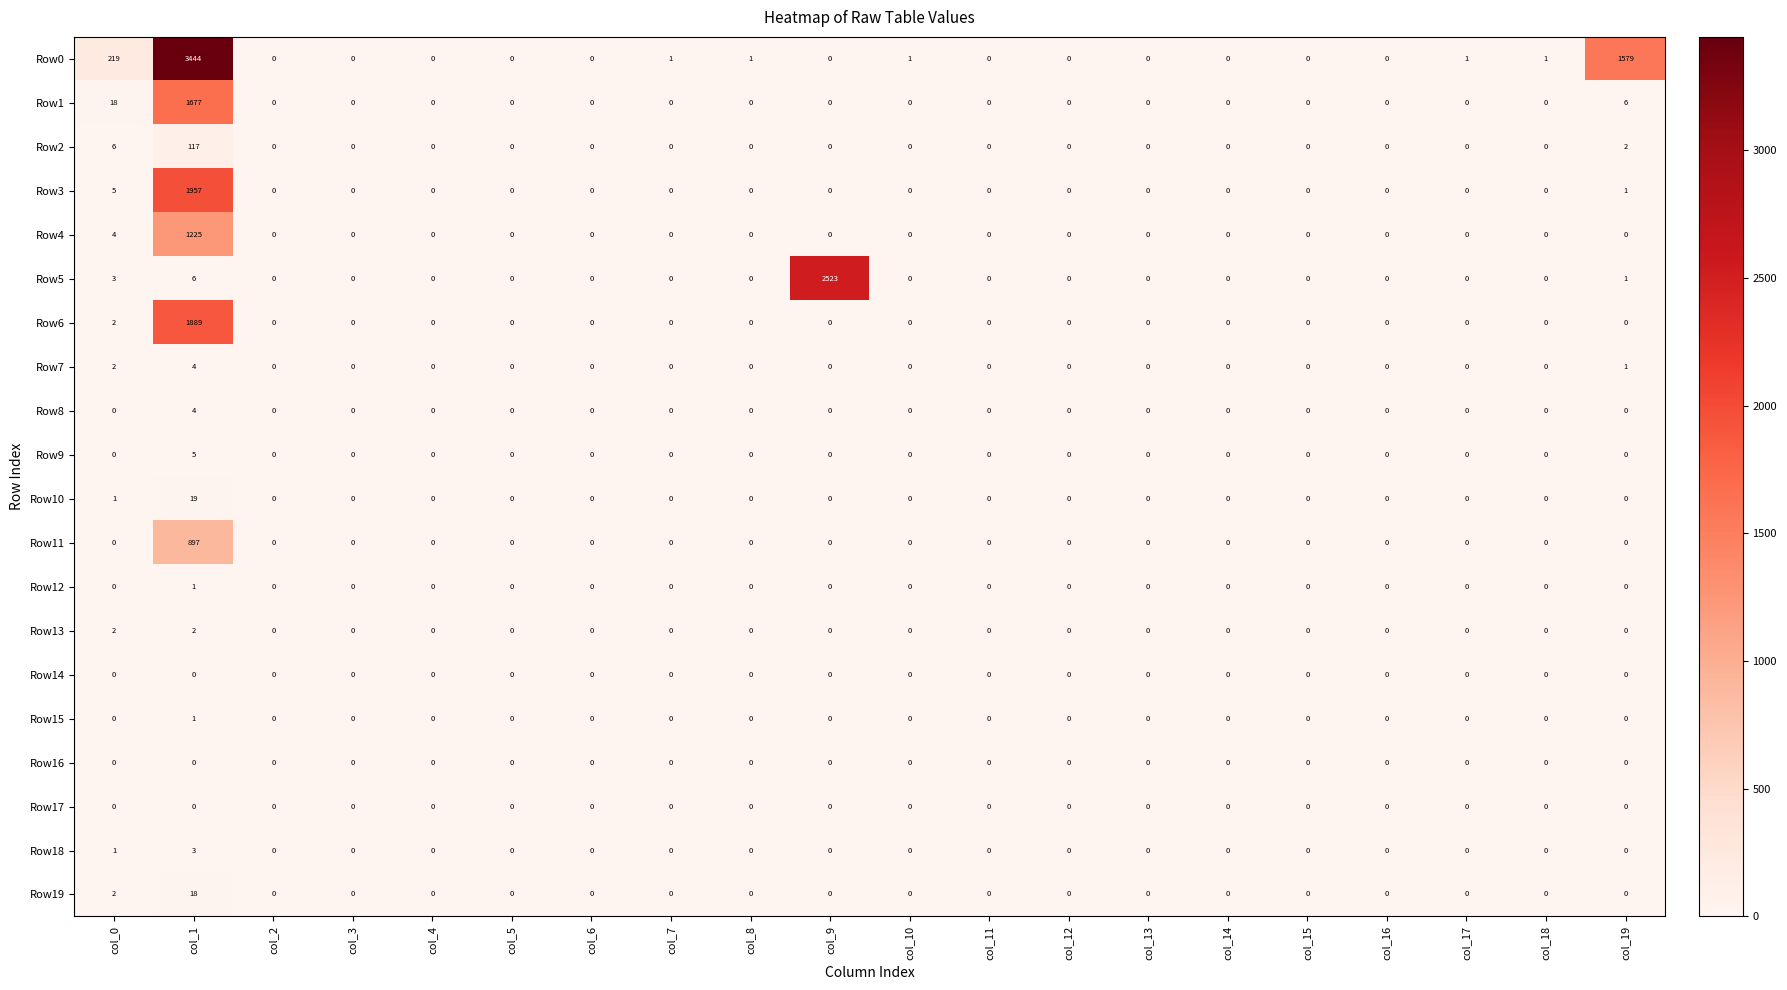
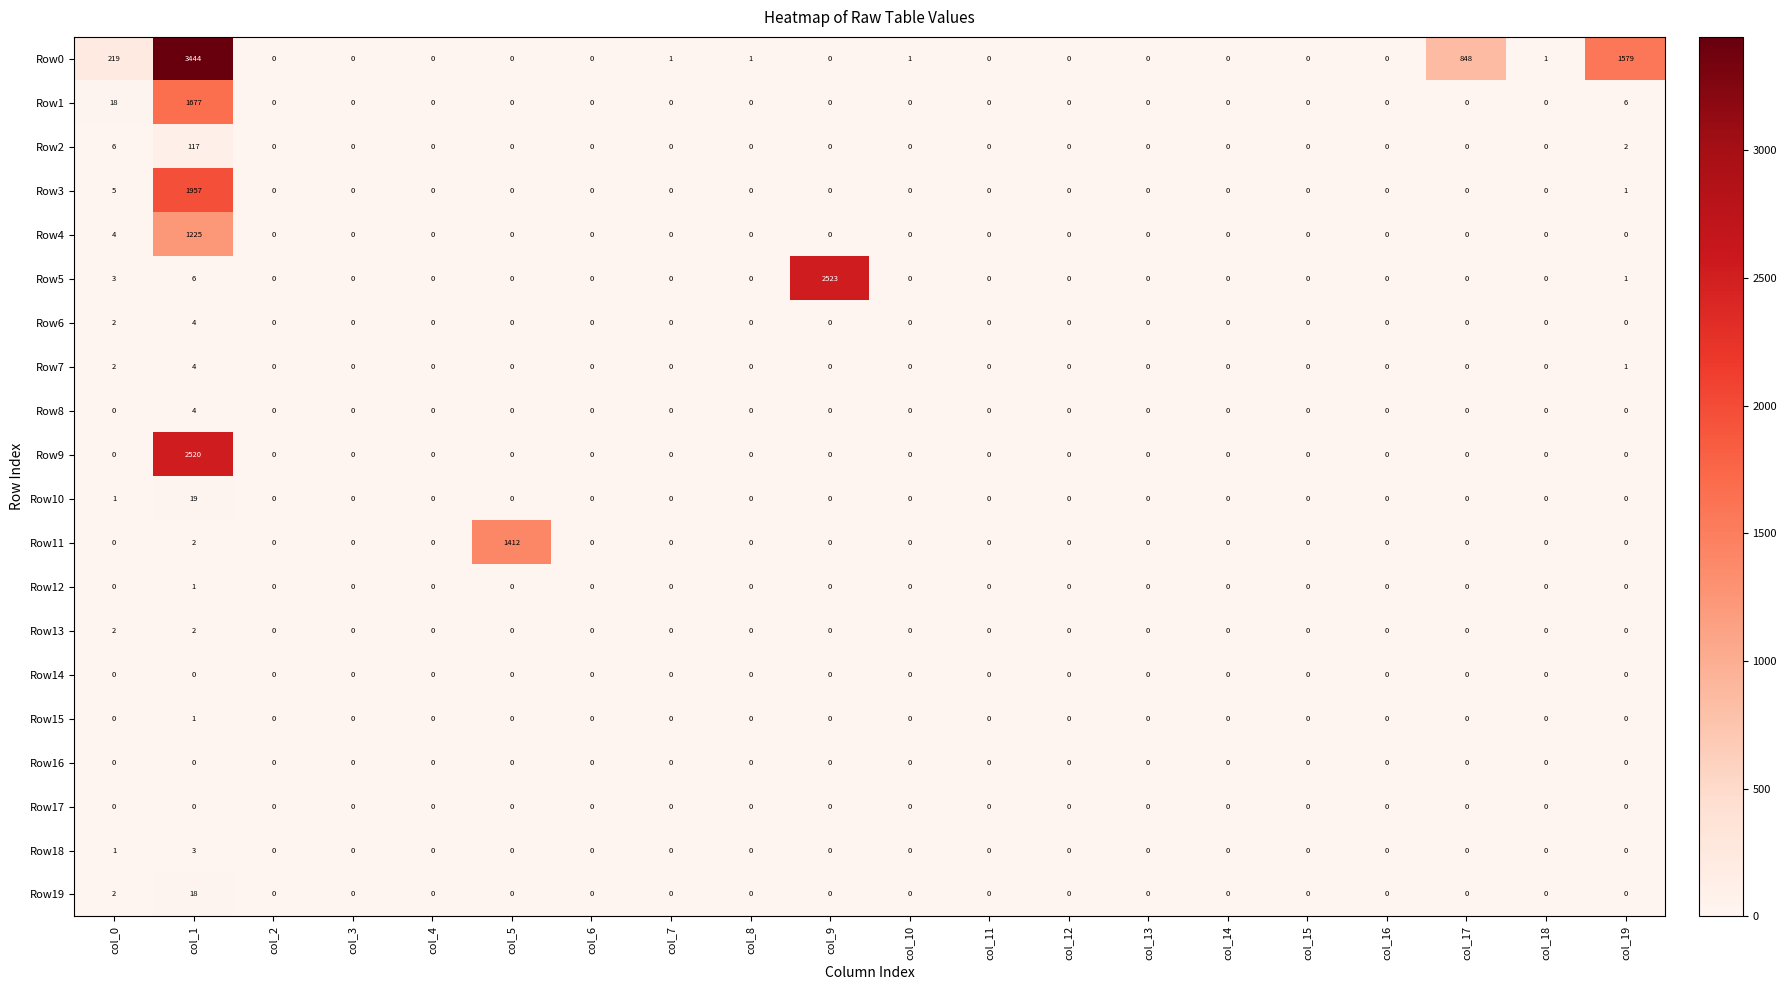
Row0, col_17: 1 -> 848
Row6, col_1: 1889 -> 4
Row9, col_1: 5 -> 2520
Row11, col_1: 897 -> 2
Row11, col_5: 0 -> 1412
